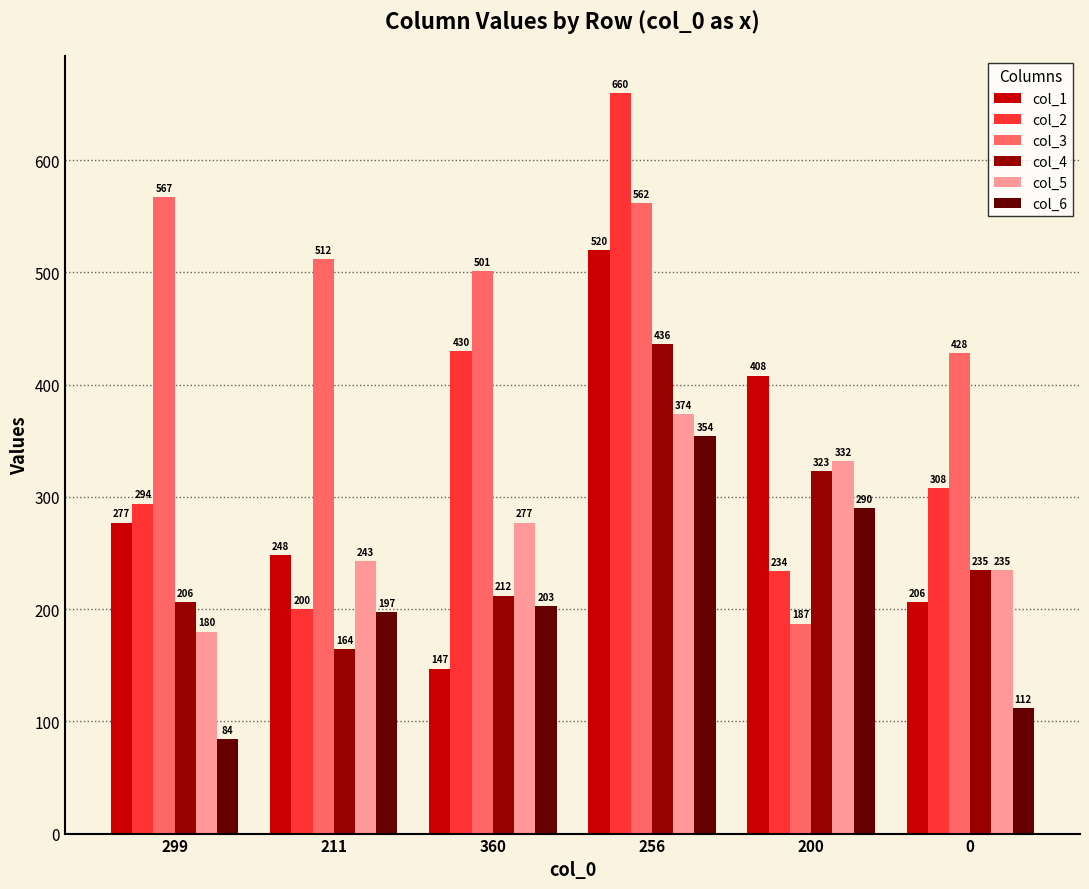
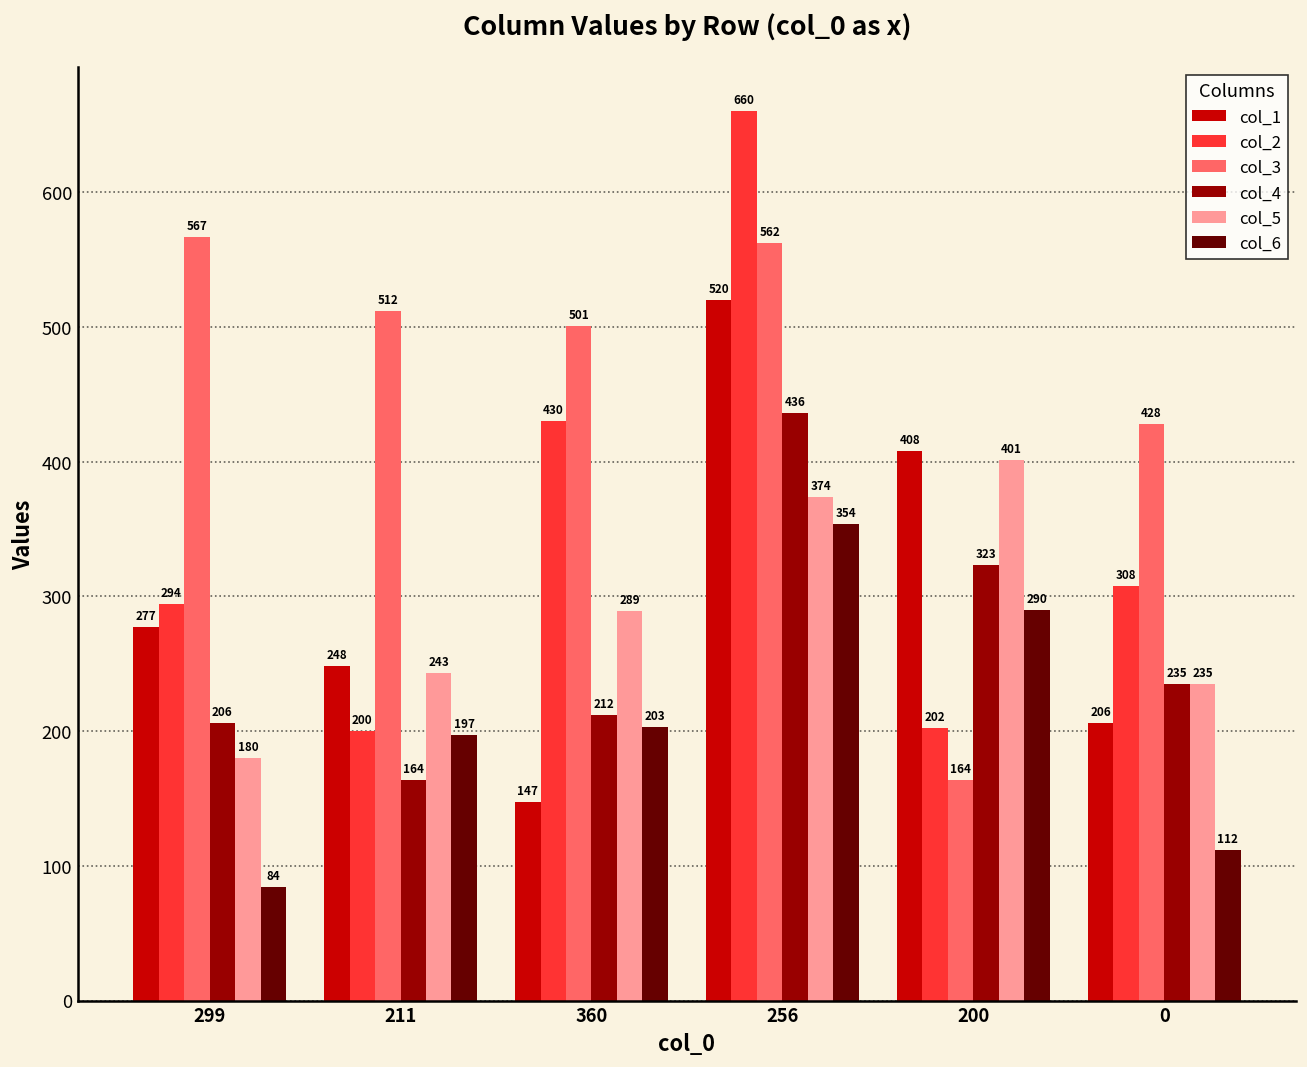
col_5, 360: 277 -> 289
col_2, 200: 234 -> 202
col_3, 200: 187 -> 164
col_5, 200: 332 -> 401
